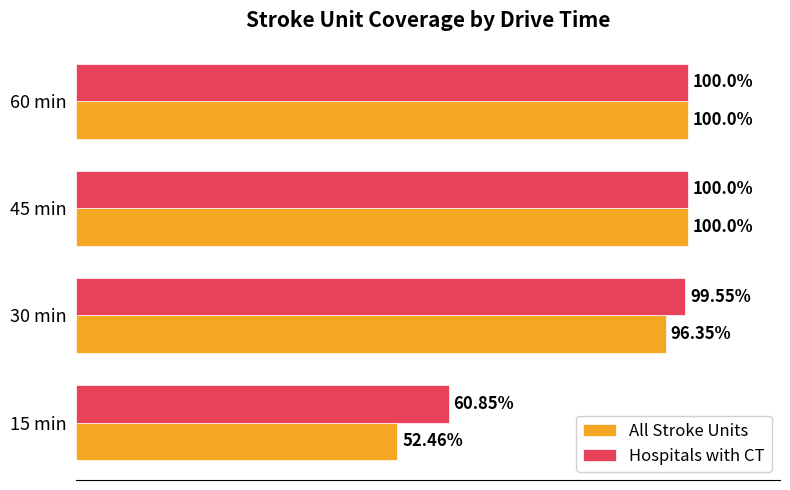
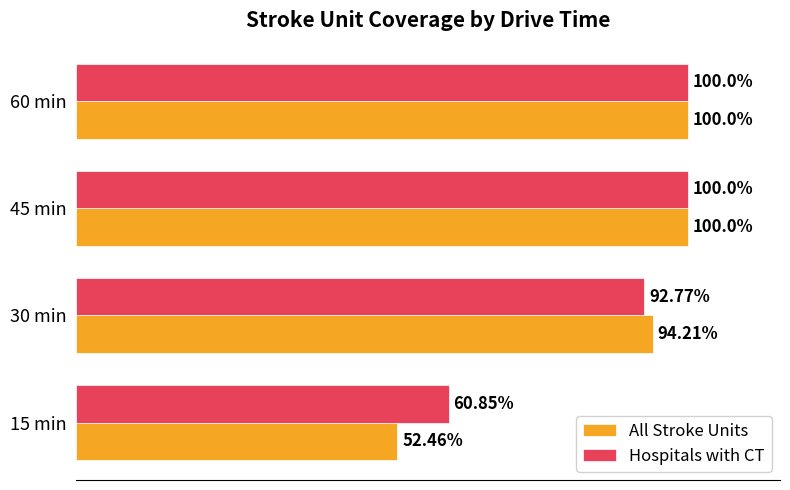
Hospitals with CT, 30 min: 99.55% -> 92.77%
All Stroke Units, 30 min: 96.35% -> 94.21%
